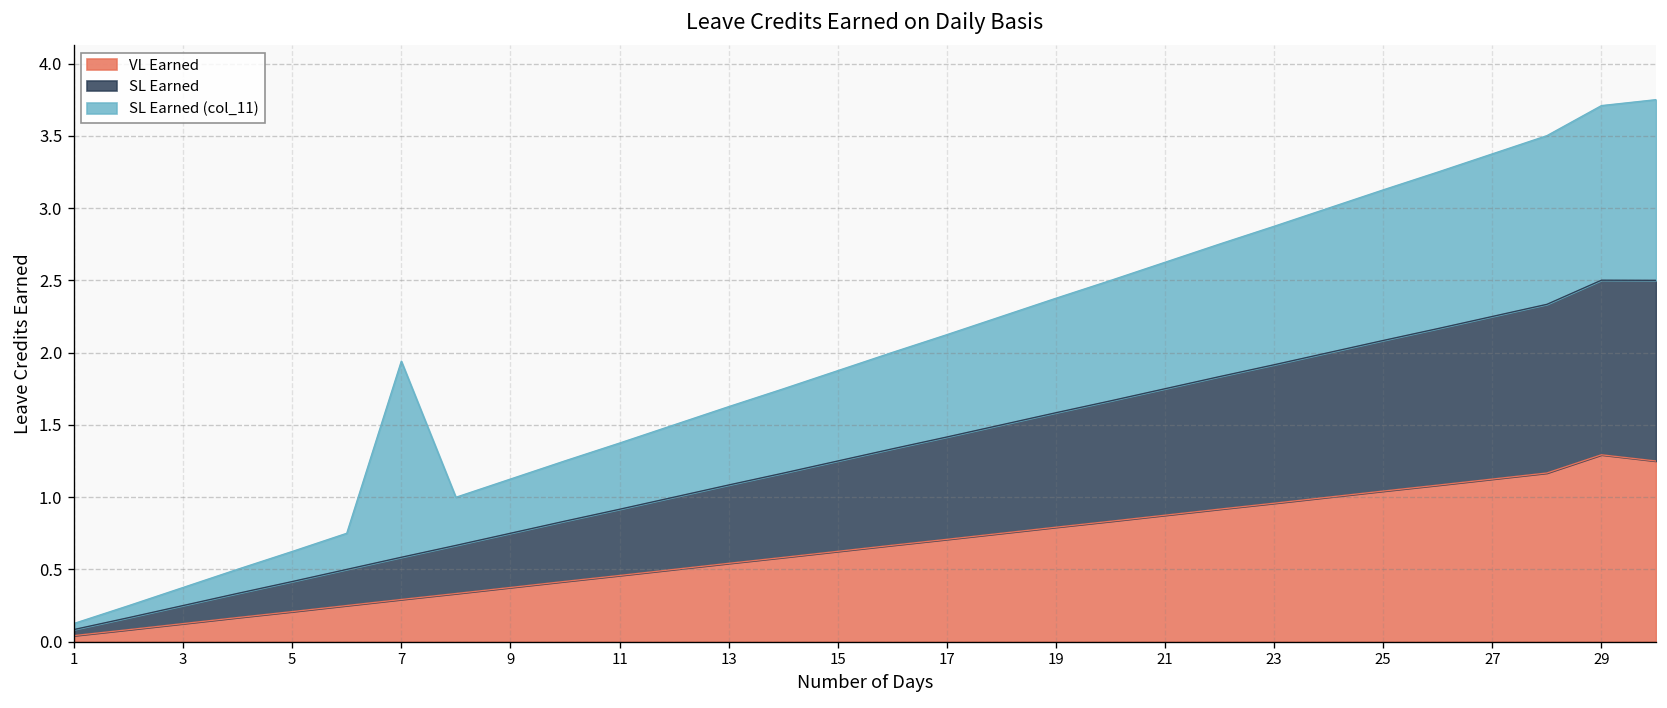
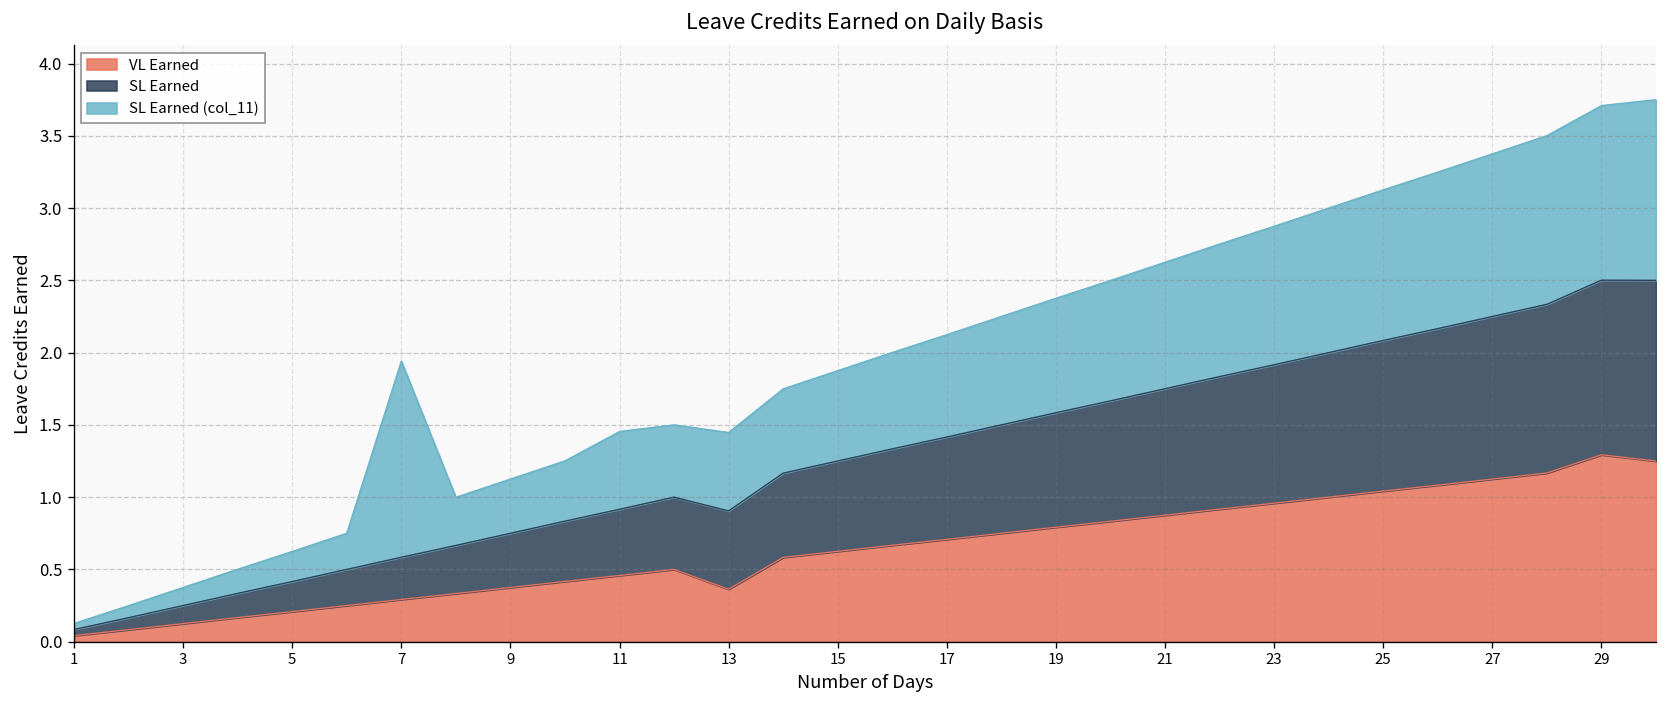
SL Earned (col_11), 11: 0.46 -> 0.54
VL Earned, 13: 0.54 -> 0.36
